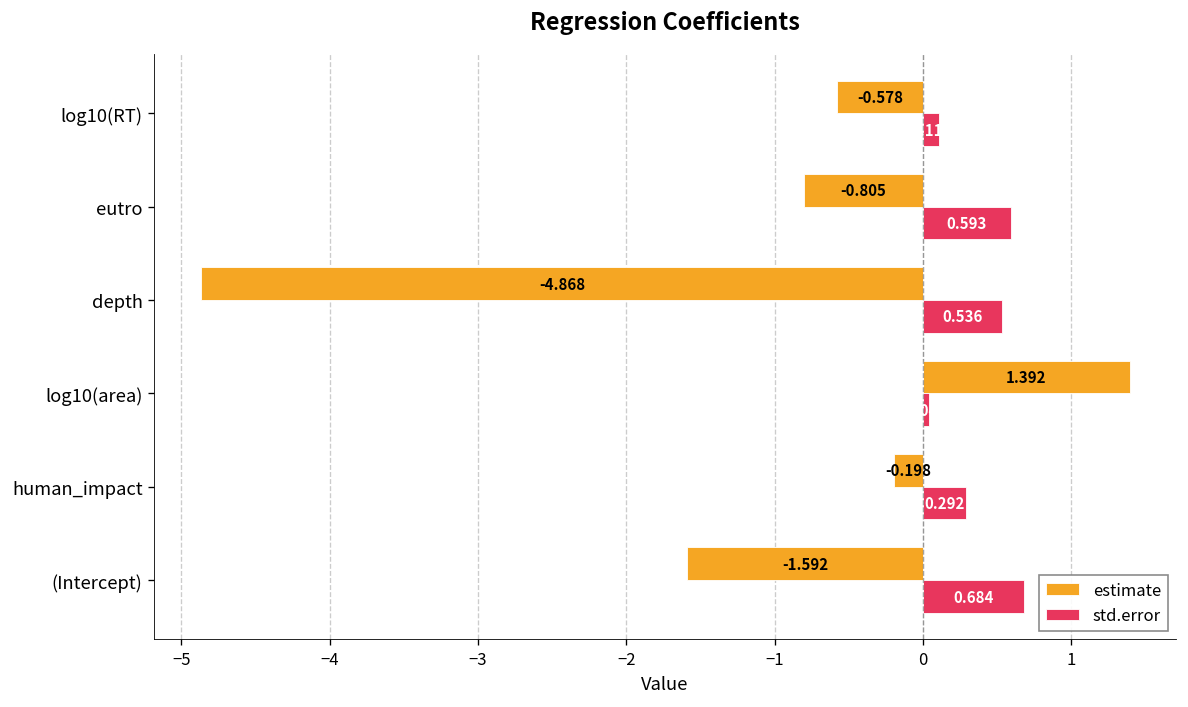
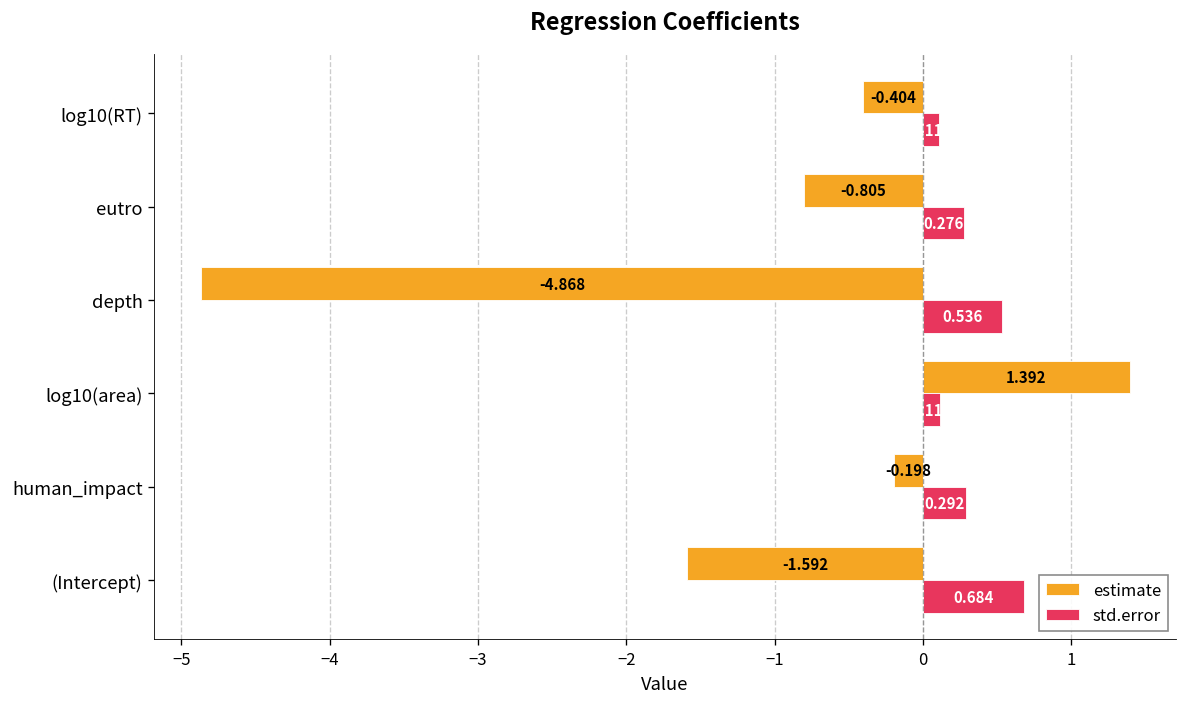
estimate, log10(RT): -0.578 -> -0.404
std.error, eutro: 0.593 -> 0.276
std.error, log10(area): 0.04 -> 0.11
